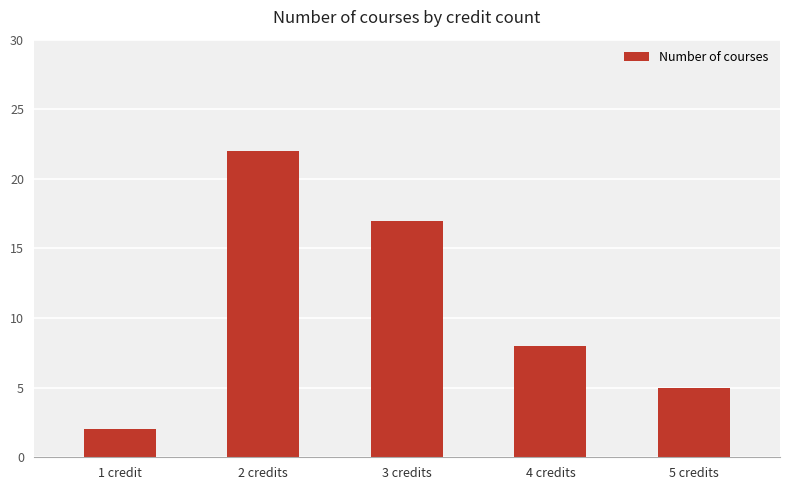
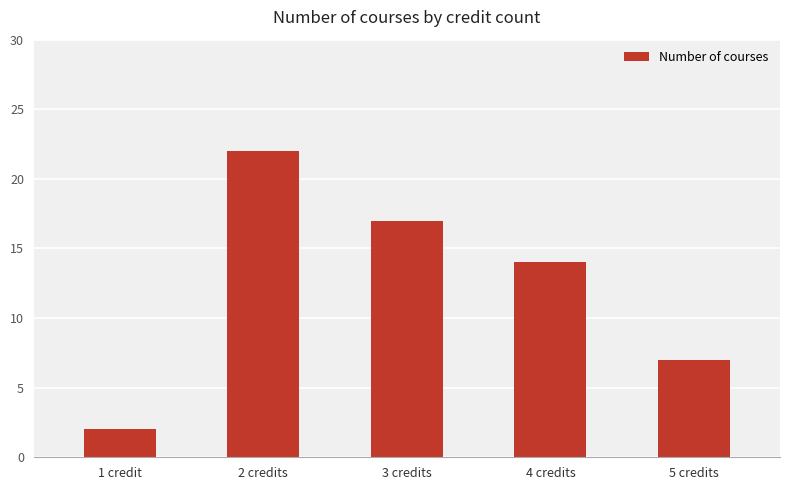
4 credits: 8 -> 14
5 credits: 5 -> 7
